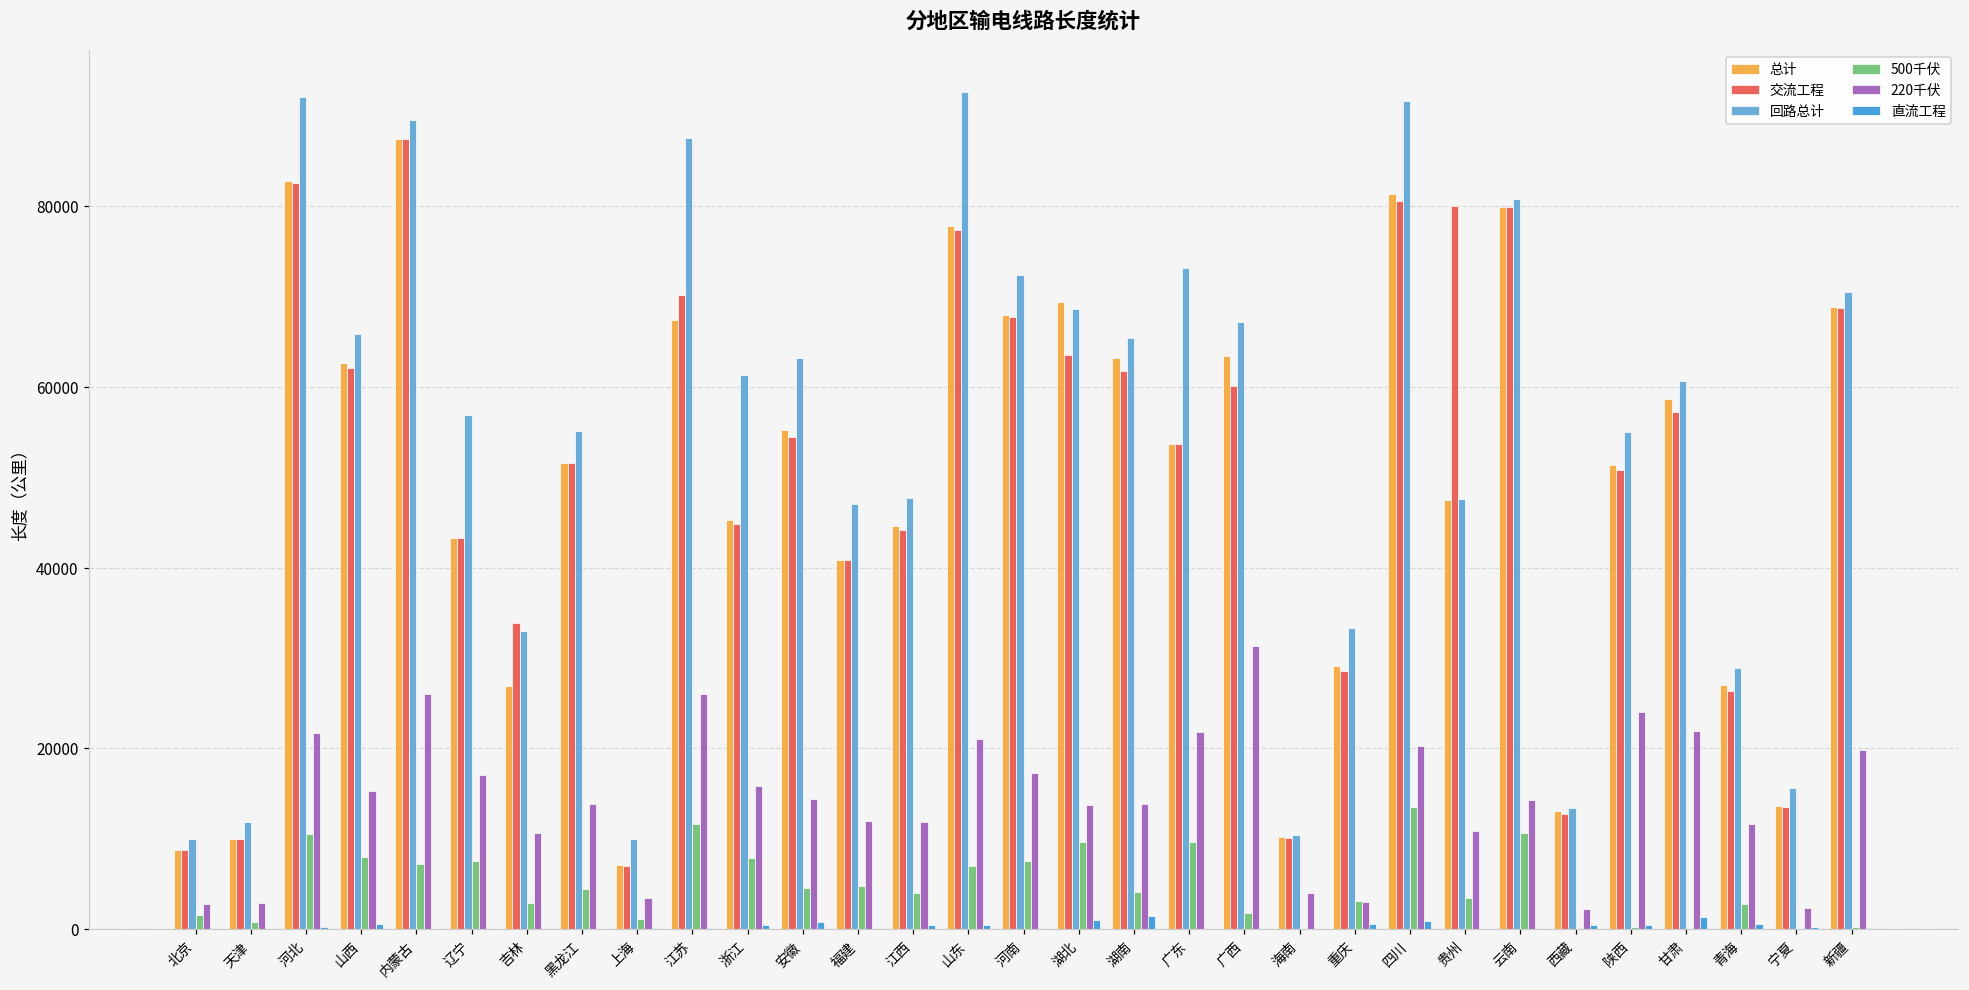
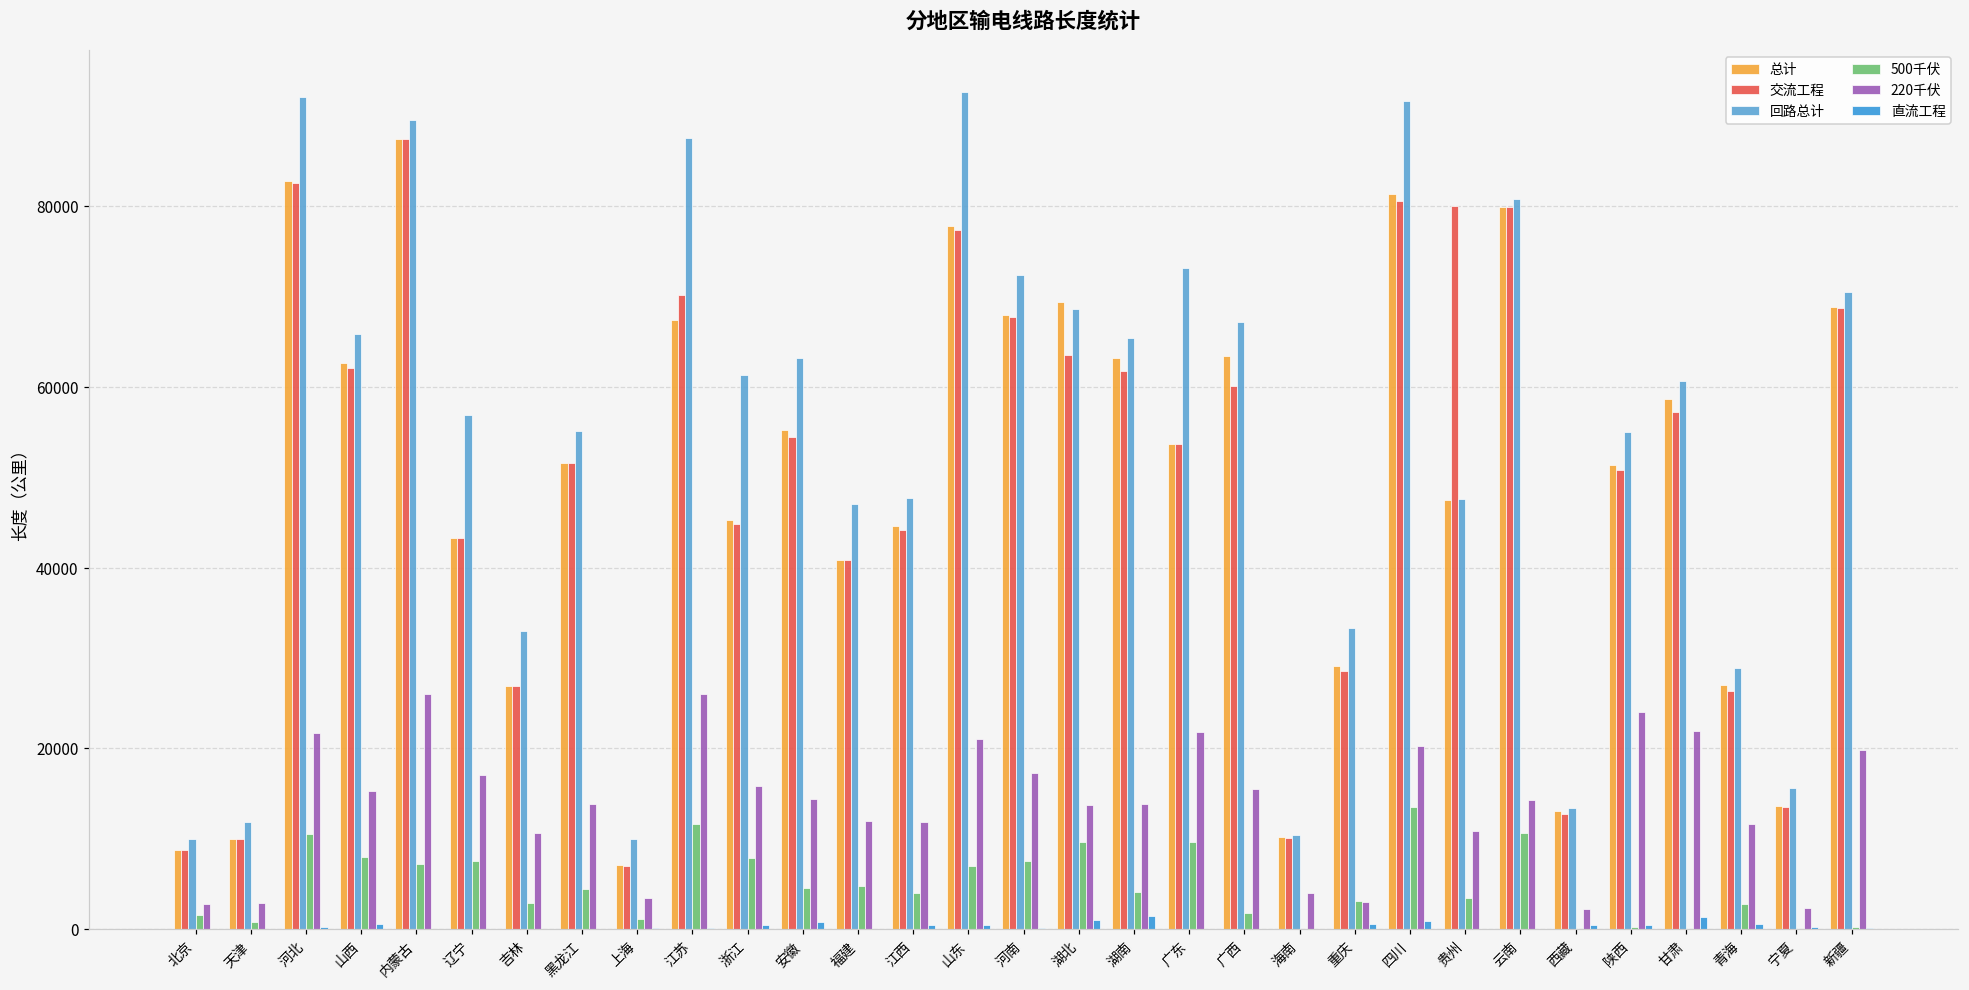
交流工程, 吉林: 34000 -> 27000
220千伏, 广西: 31000 -> 16000
